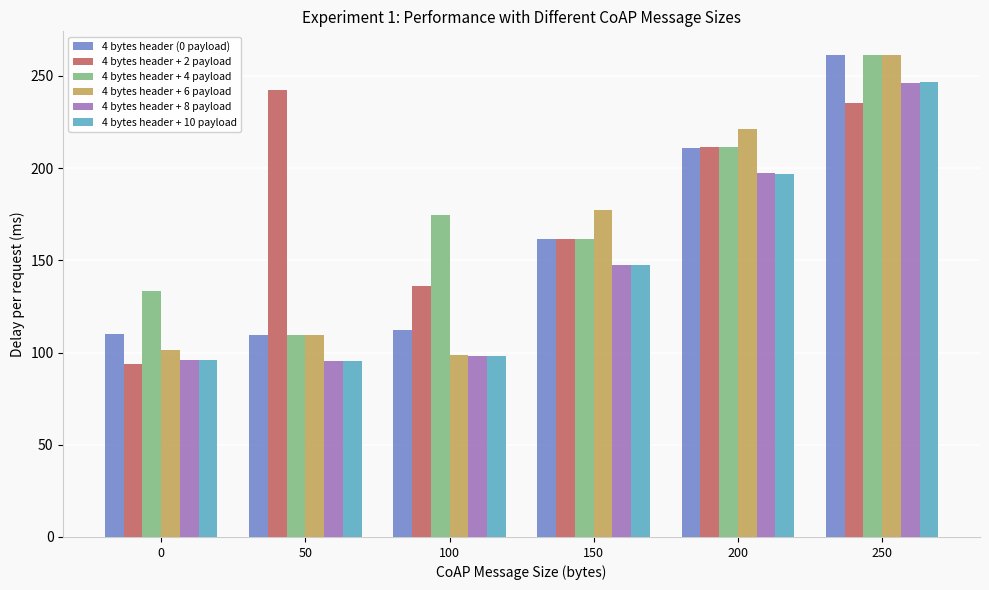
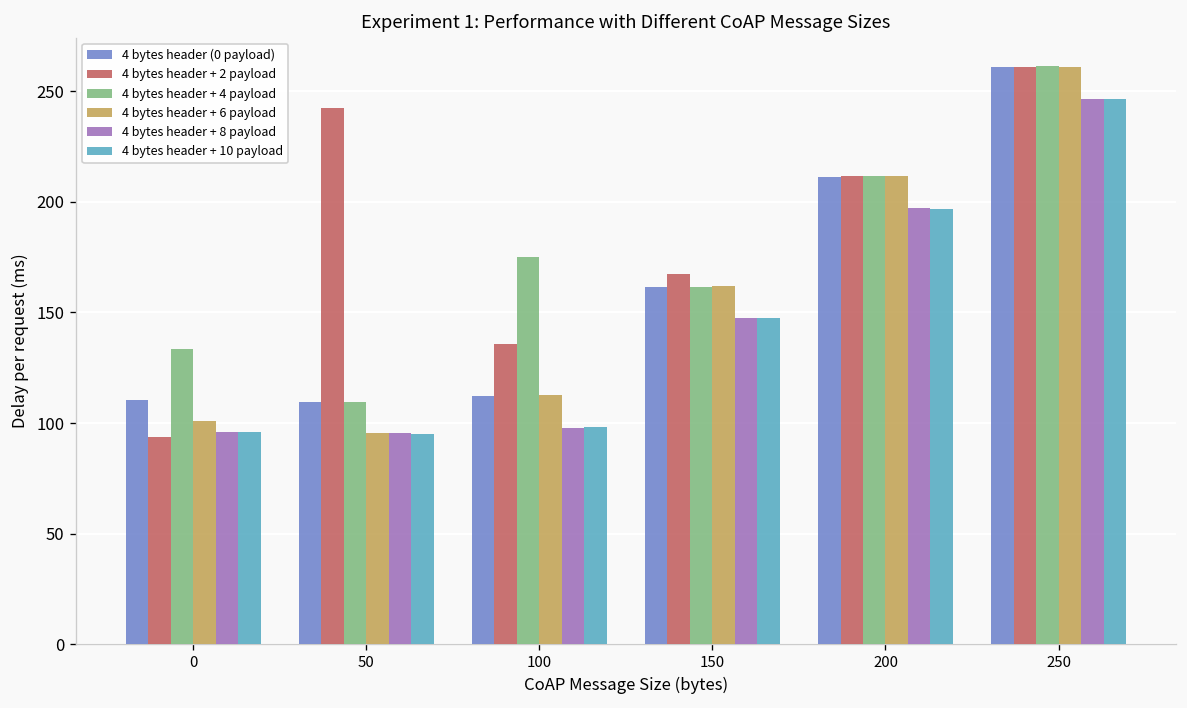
4 bytes header + 6 payload, 50: 110 -> 96
4 bytes header + 6 payload, 100: 99 -> 113
4 bytes header + 2 payload, 150: 162 -> 167
4 bytes header + 6 payload, 150: 177 -> 162
4 bytes header + 6 payload, 200: 221 -> 212
4 bytes header + 2 payload, 250: 235 -> 261
